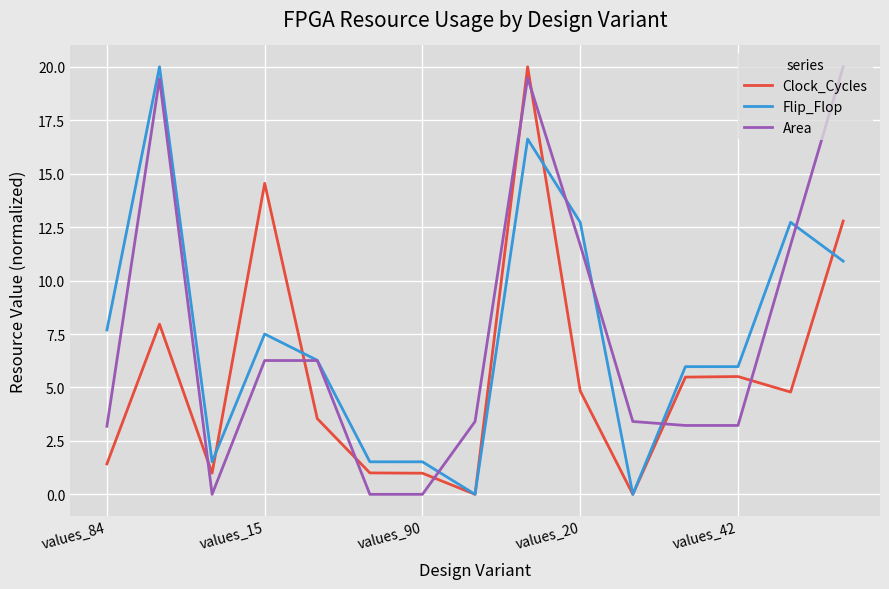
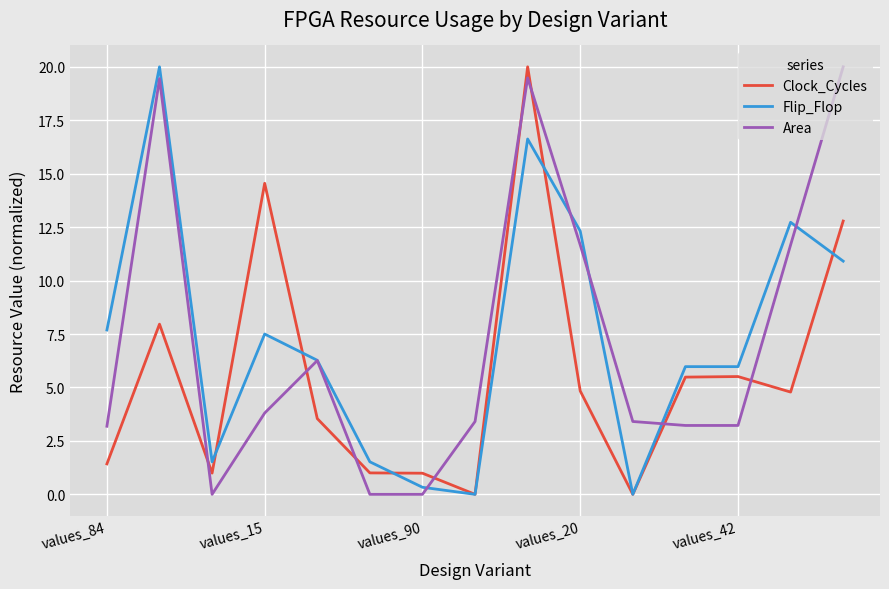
Area, values_15: 6.3 -> 3.8
Flip_Flop, values_90: 1.5 -> 0.3
Flip_Flop, values_20: 12.7 -> 12.3
